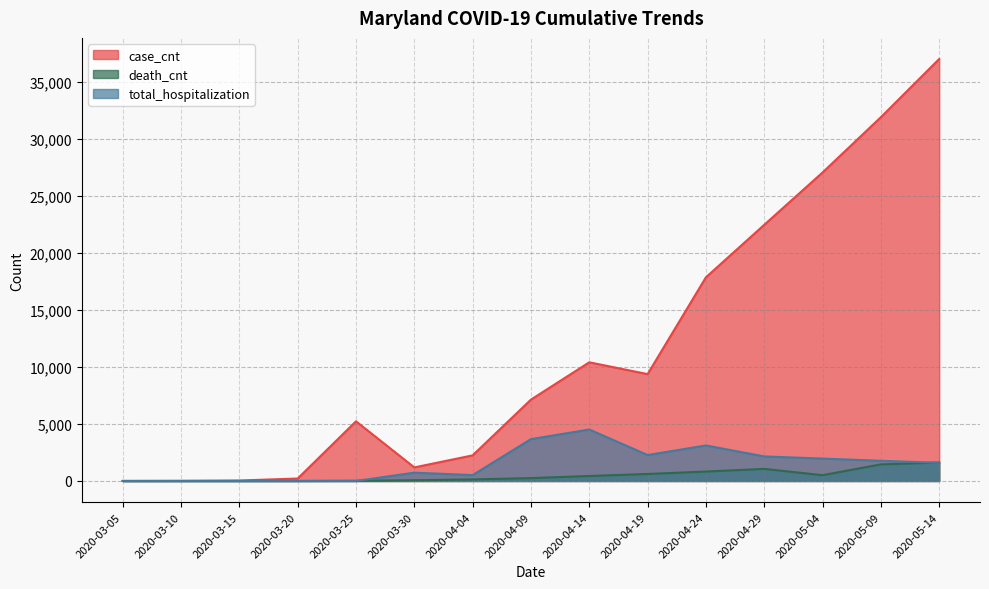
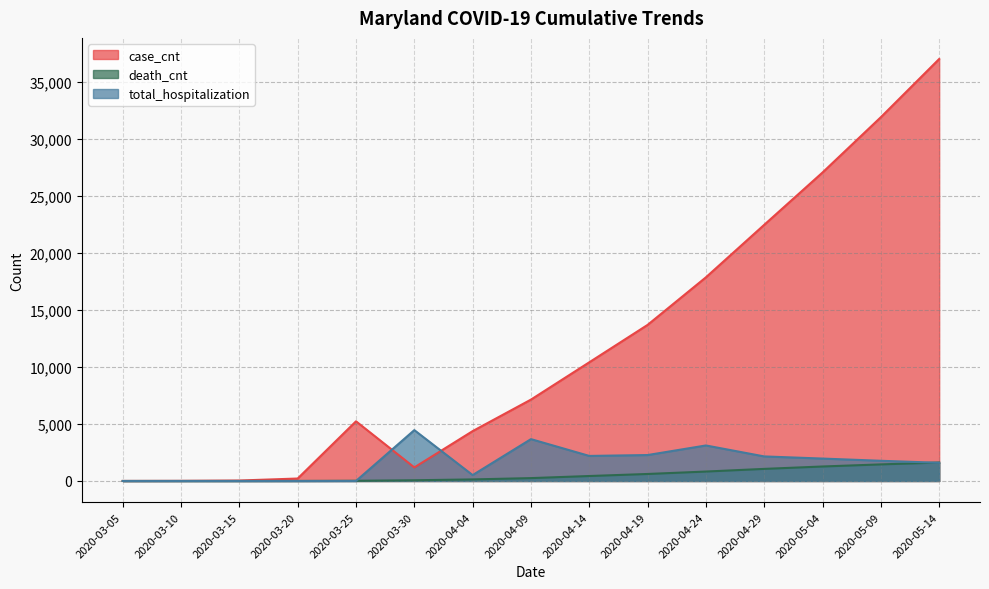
total_hospitalization, 2020-03-30: 700 -> 4,500
case_cnt, 2020-04-04: 2,200 -> 4,400
total_hospitalization, 2020-04-14: 4,500 -> 2,200
case_cnt, 2020-04-19: 9,400 -> 13,700
death_cnt, 2020-05-04: 500 -> 1,300
